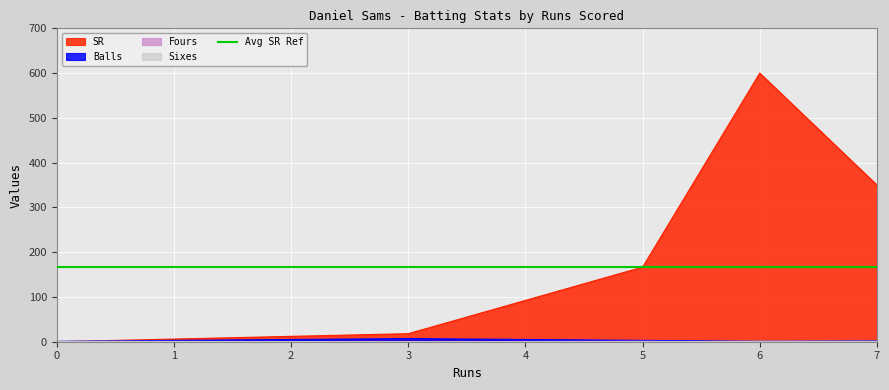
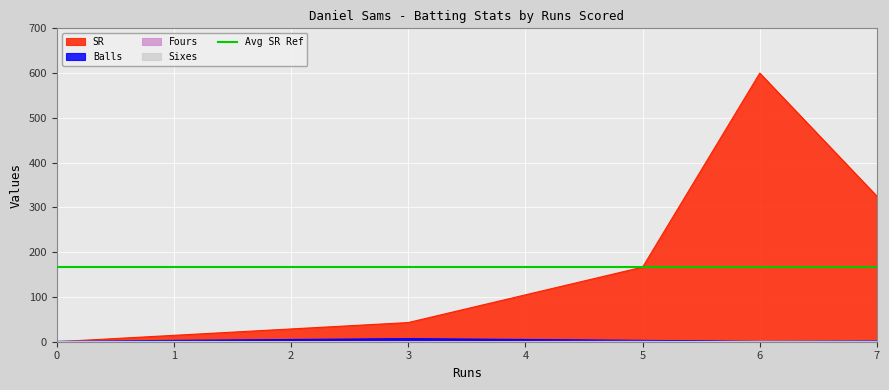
SR, 3: 20 -> 40
SR, 7: 350 -> 330
